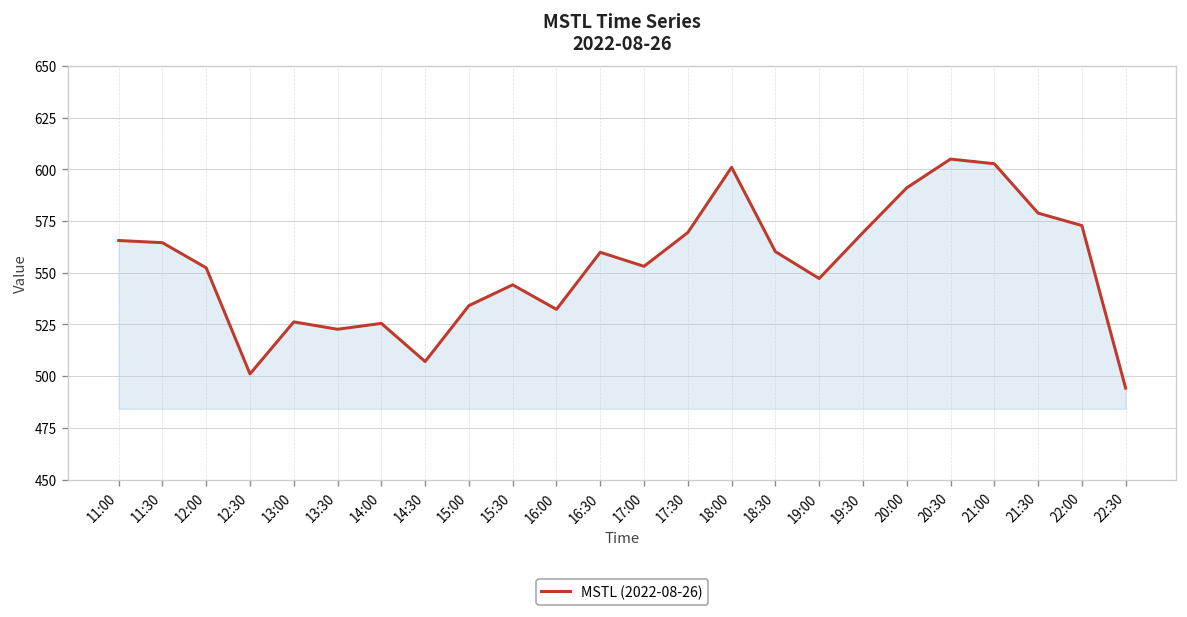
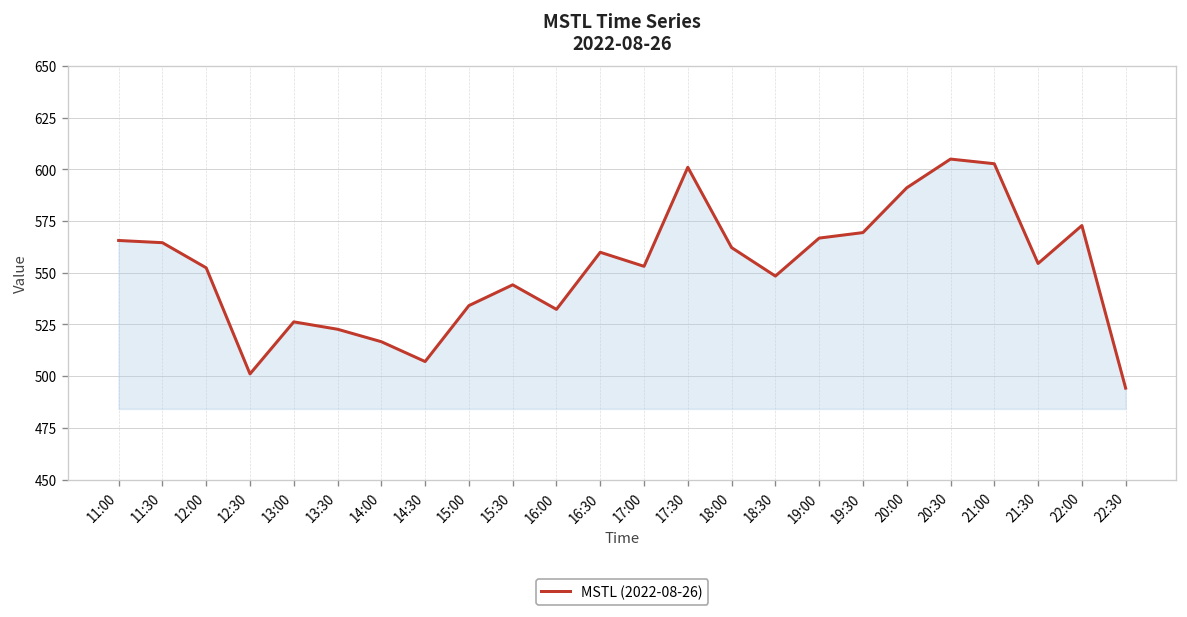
14:00: 526 -> 517
17:30: 569 -> 601
18:00: 601 -> 562
18:30: 560 -> 548
19:00: 547 -> 567
21:30: 579 -> 554
